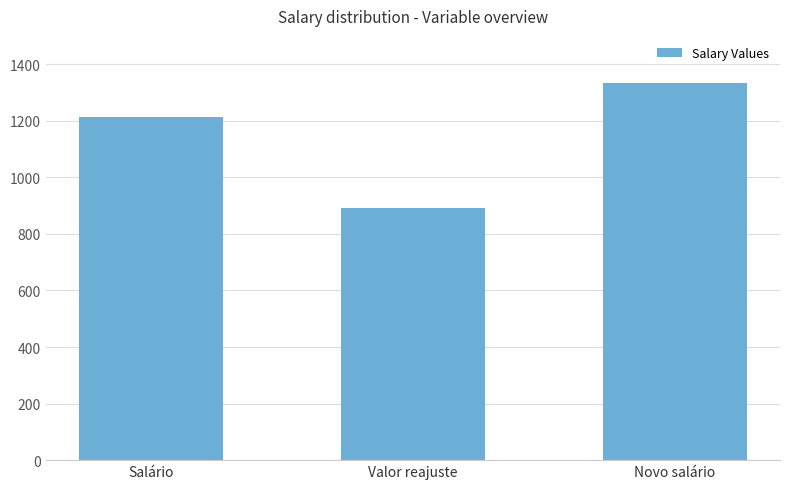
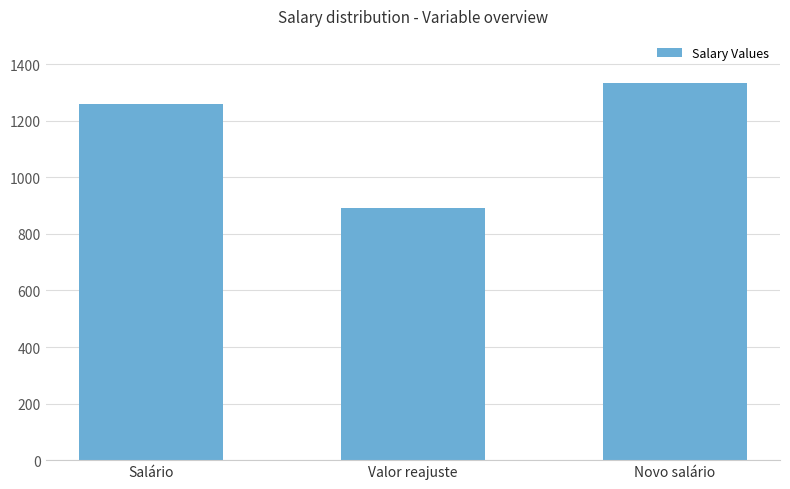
Salário: 1210 -> 1260
